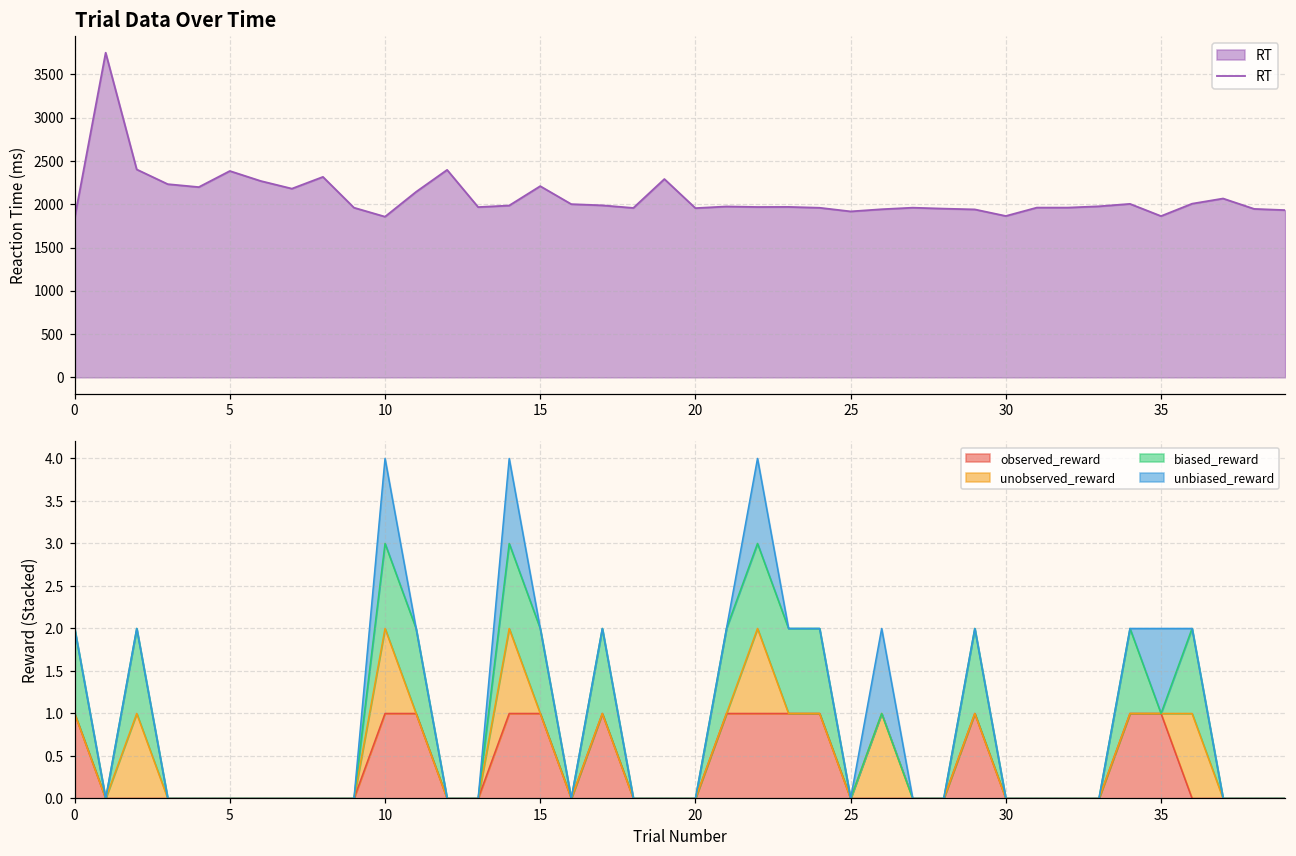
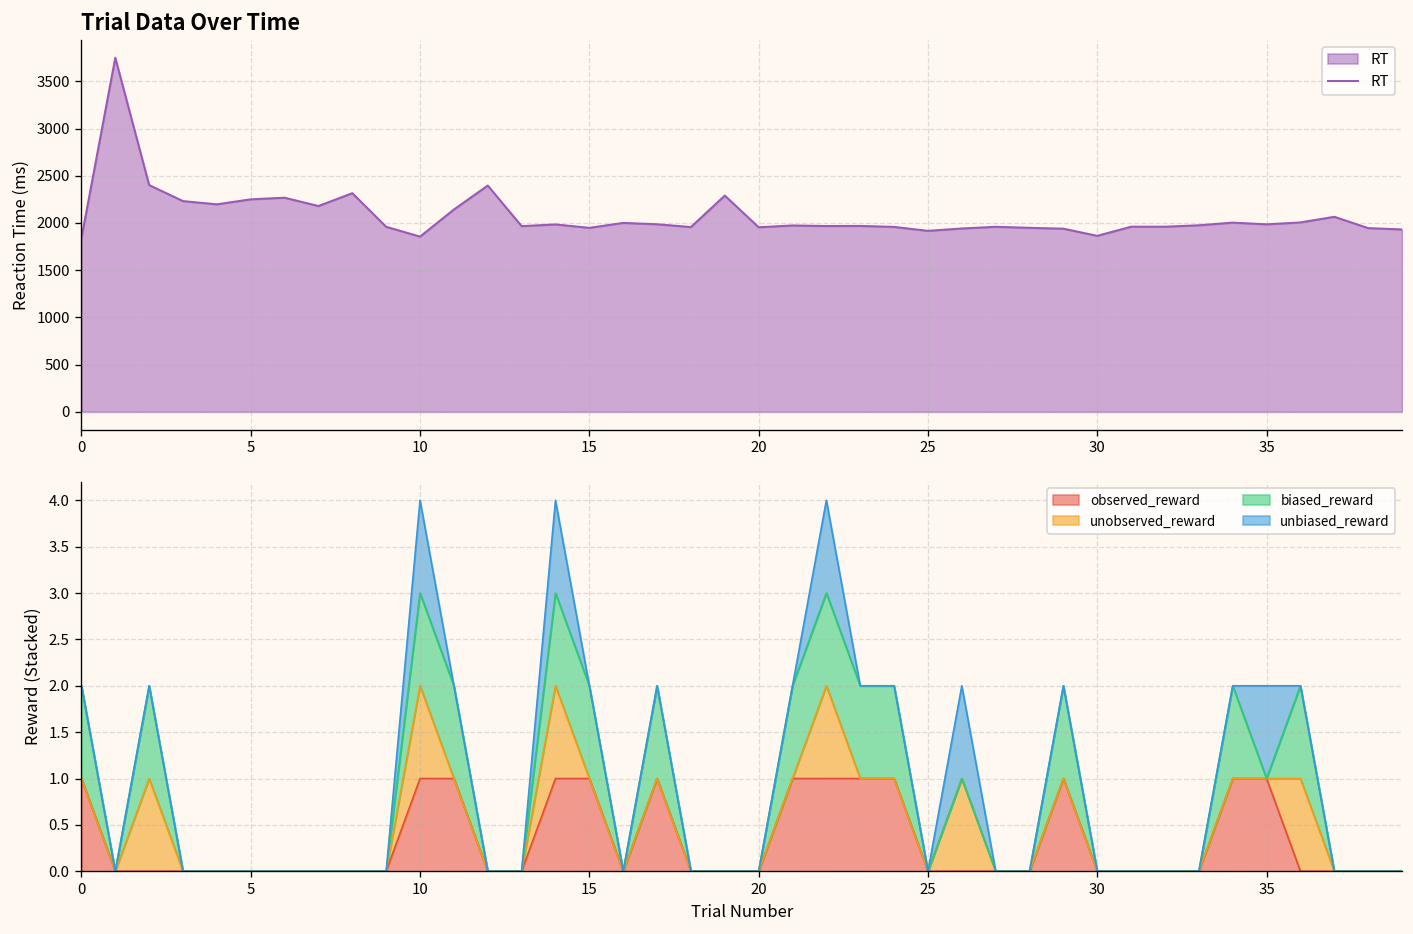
Trial Data Over Time, 5: 2400 -> 2300
Trial Data Over Time, 15: 2200 -> 1900
Trial Data Over Time, 35: 1900 -> 2000
